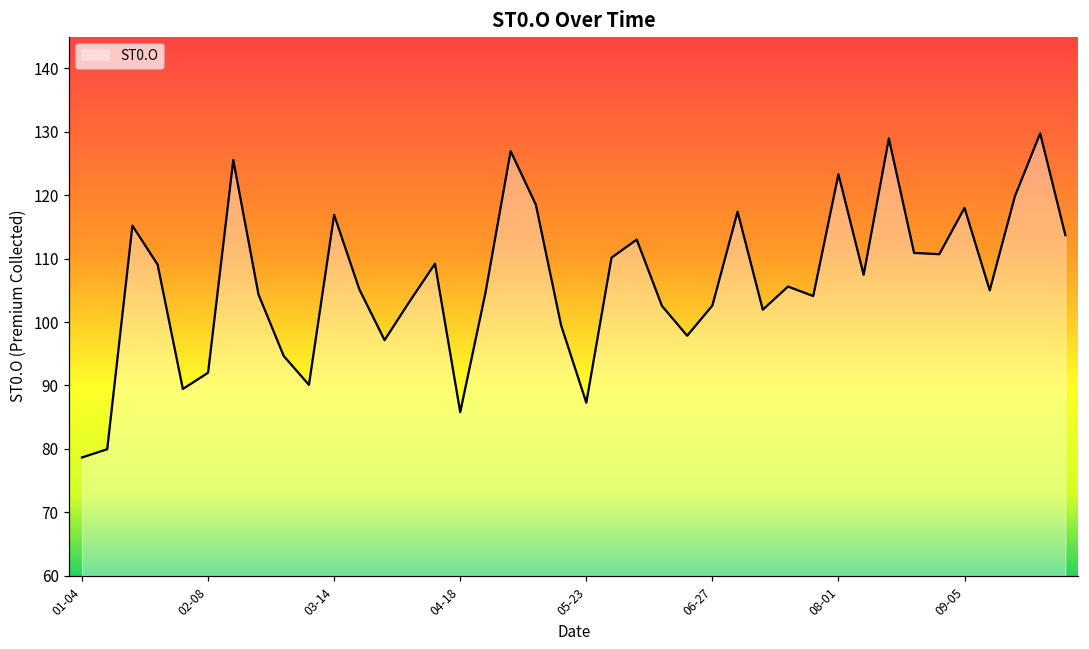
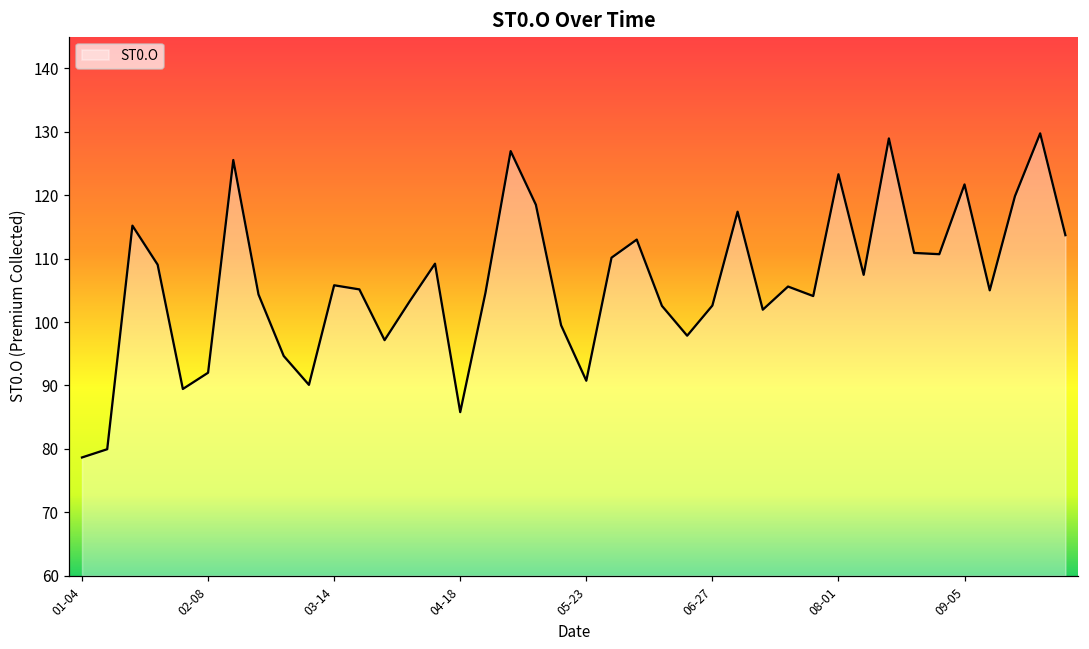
03-14: 117 -> 106
05-23: 87 -> 91
09-05: 118 -> 122
